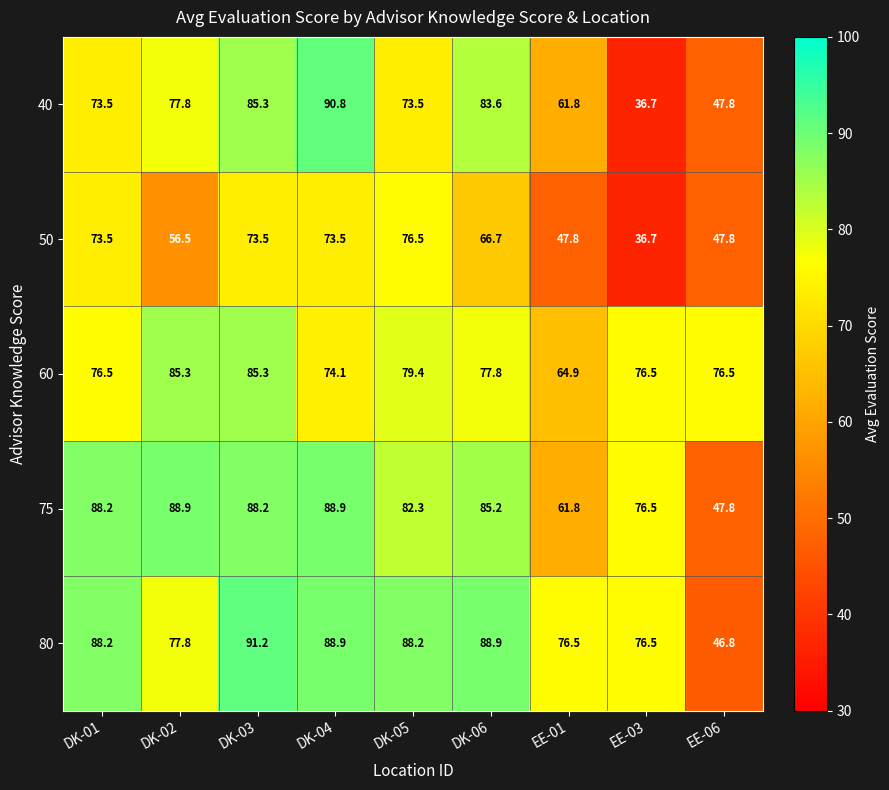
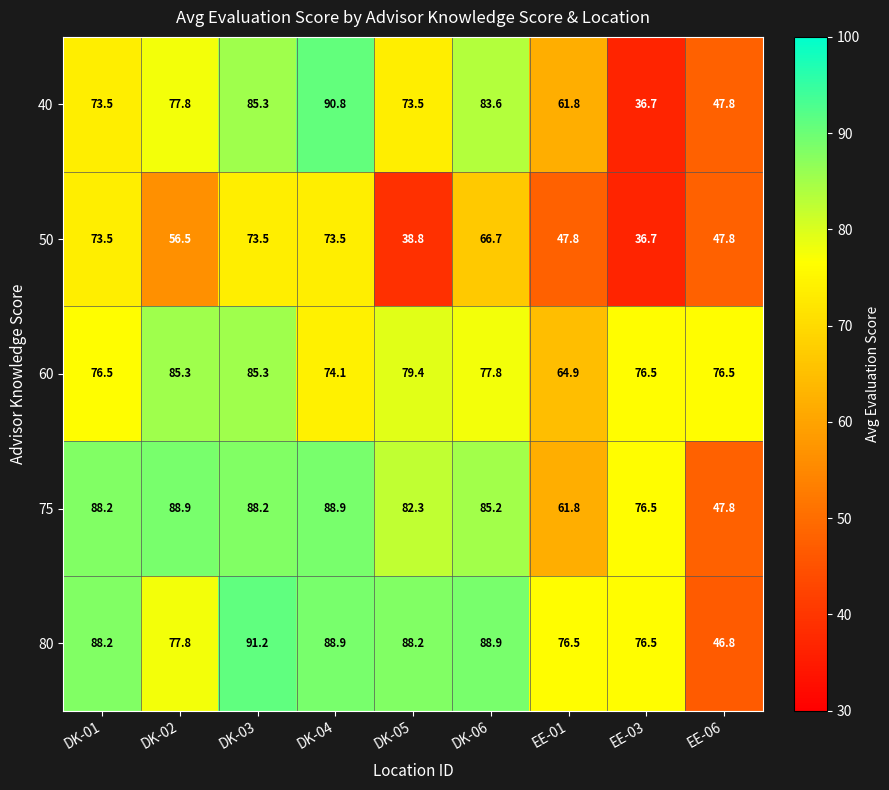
50, DK-05: 76.5 -> 38.8
